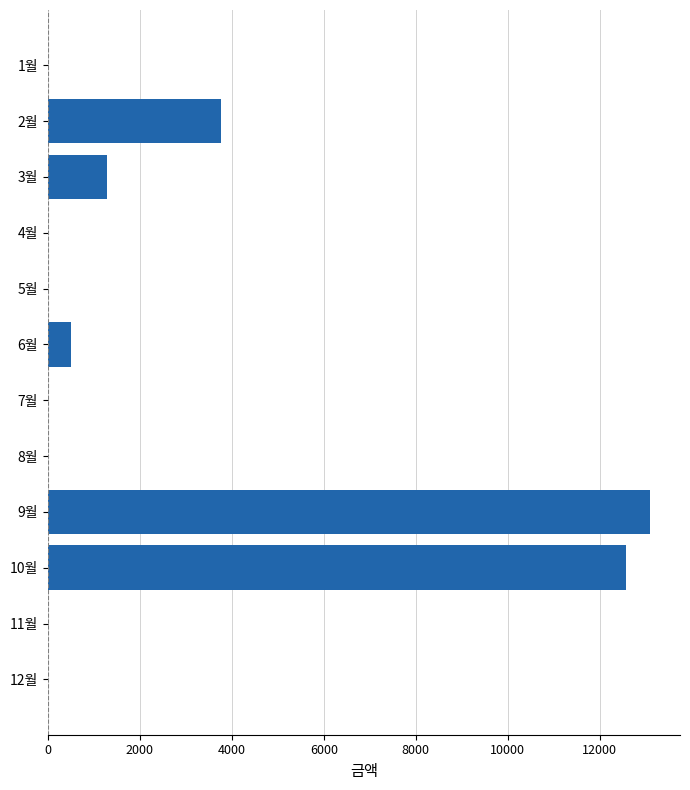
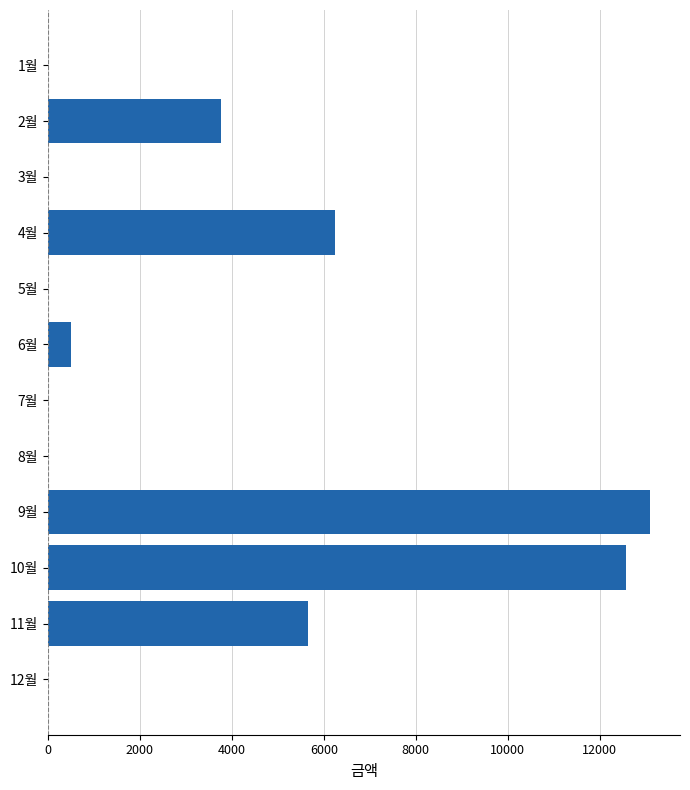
3월: 1300 -> 0
4월: 0 -> 6200
11월: 0 -> 5700
